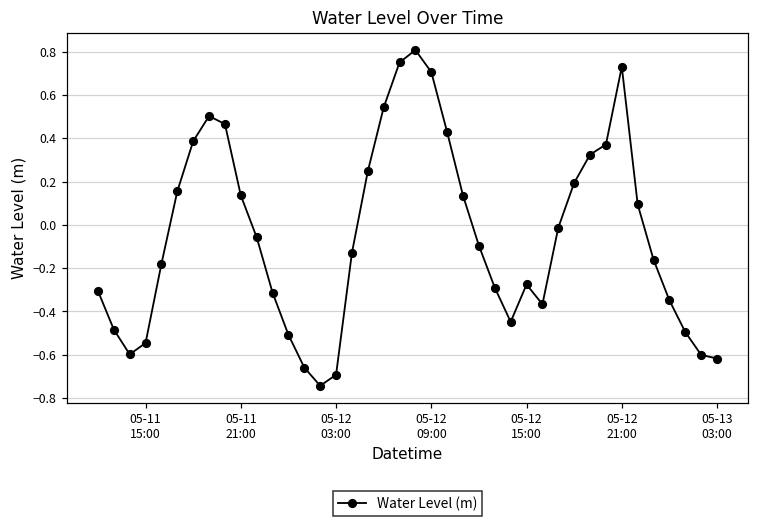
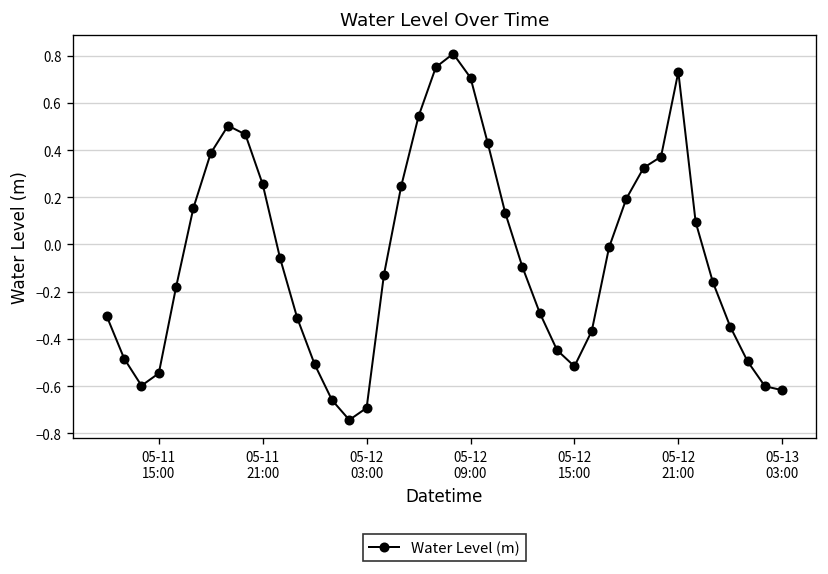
05-11 21:00: 0.14 -> 0.25
05-12 15:00: -0.28 -> -0.52
